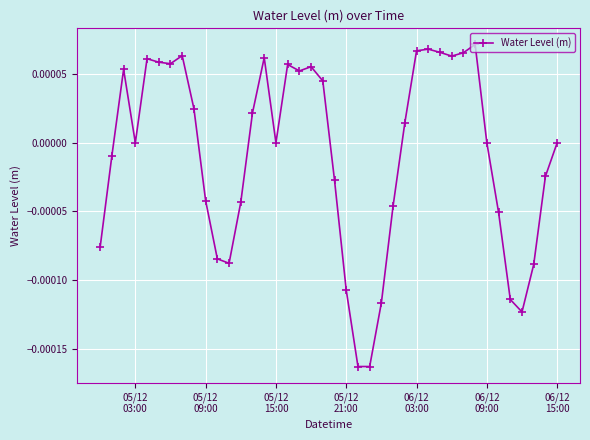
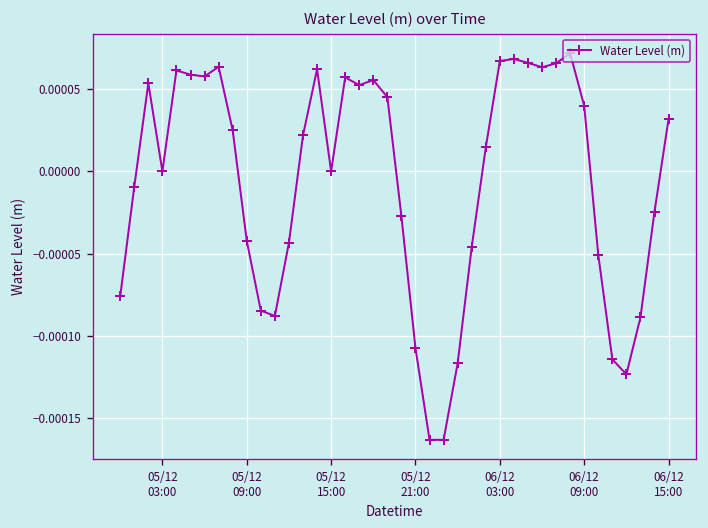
06/12 09:00: 0.00000 -> 0.00004
06/12 15:00: 0.00000 -> 0.00003
